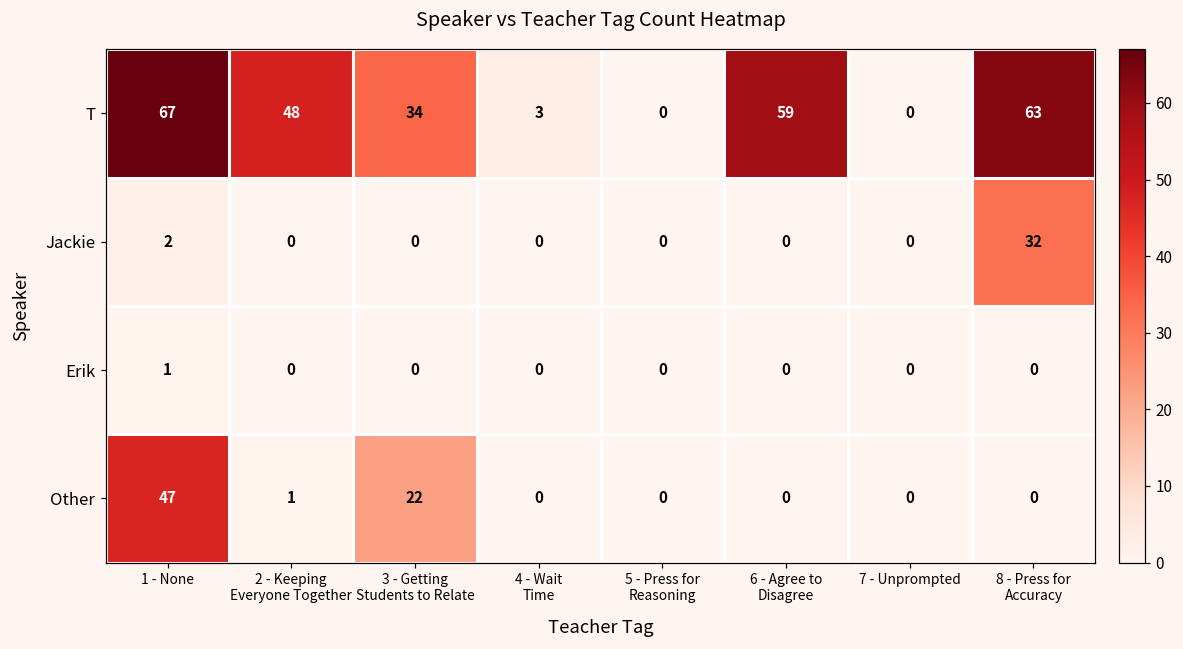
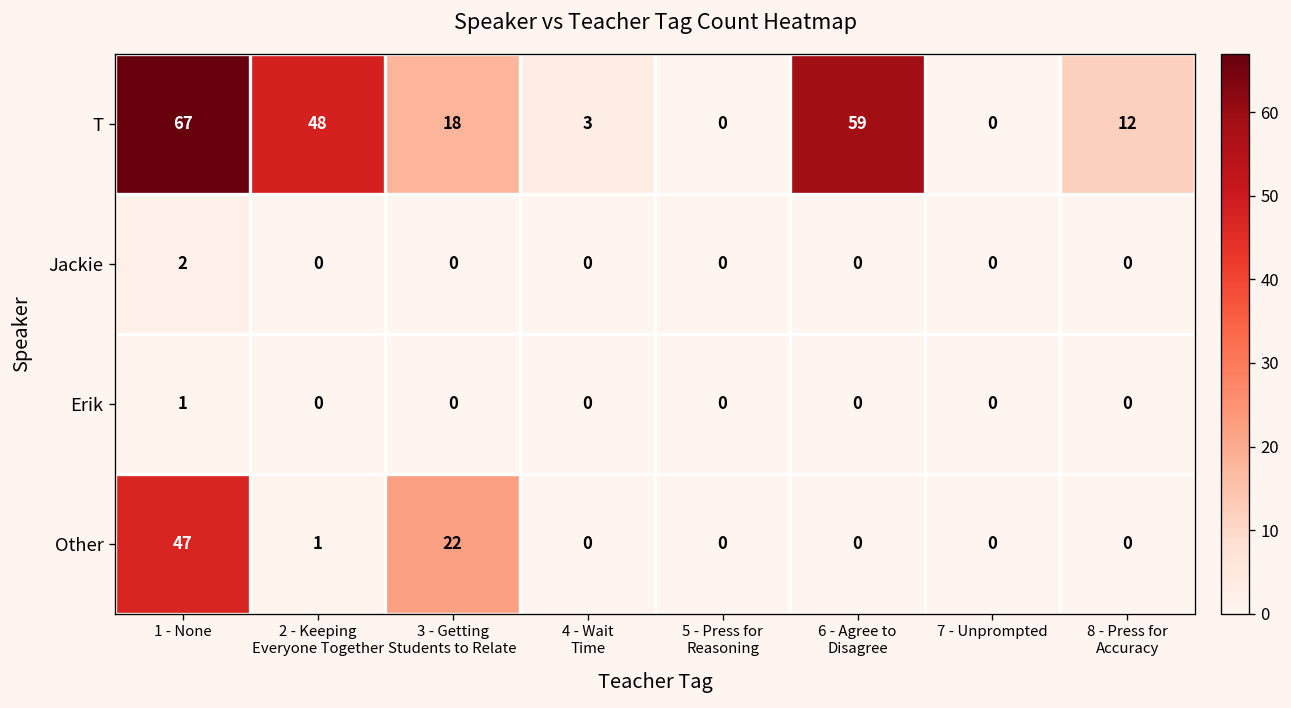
T, 3 - Getting Students to Relate: 34 -> 18
T, 8 - Press for Accuracy: 63 -> 12
Jackie, 8 - Press for Accuracy: 32 -> 0
